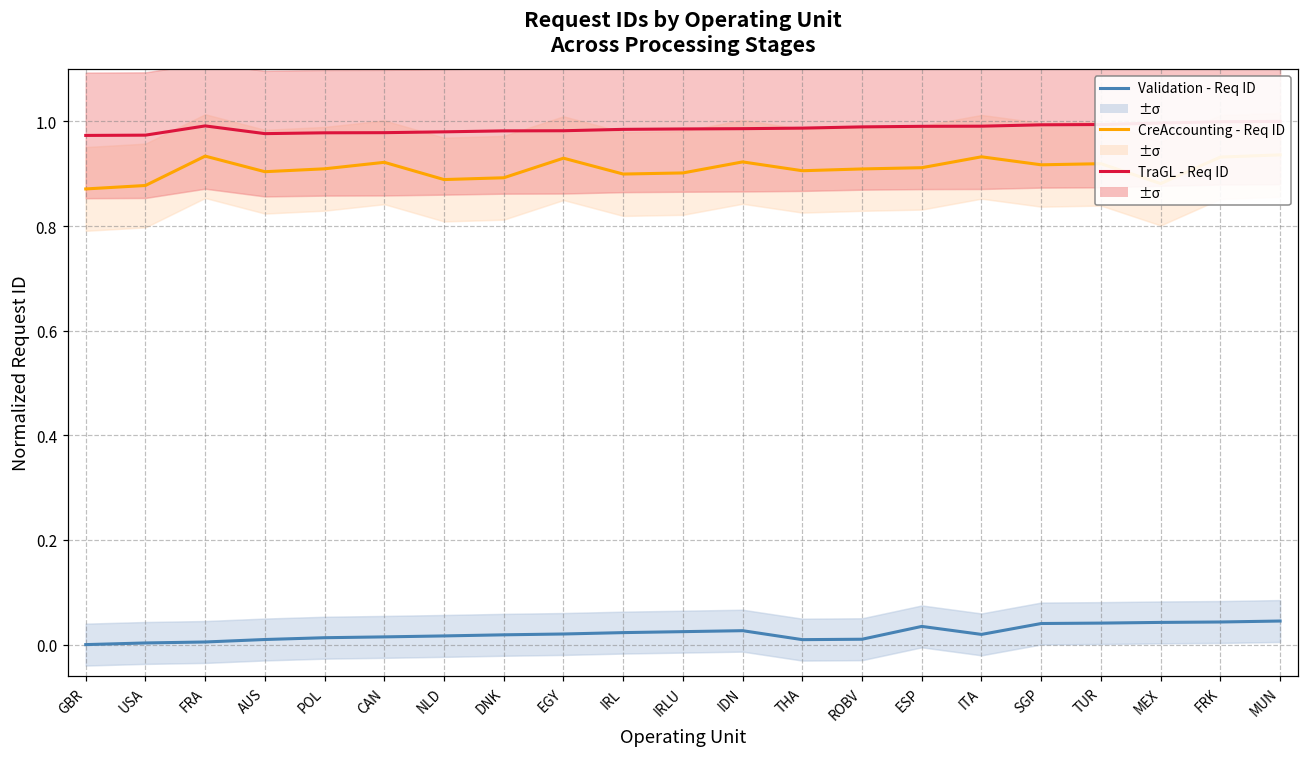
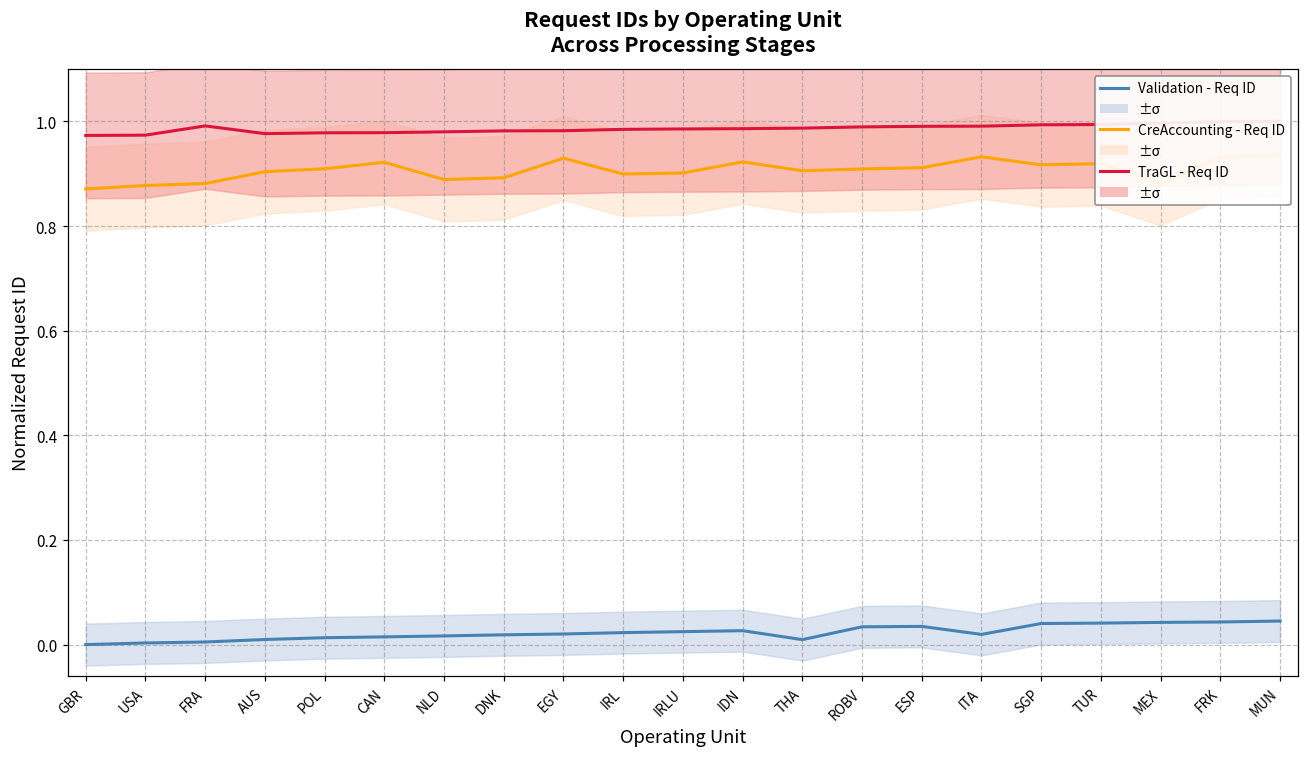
CreAccounting - Req ID, FRA: 0.93 -> 0.88
Validation - Req ID, ROBV: 0.01 -> 0.03
